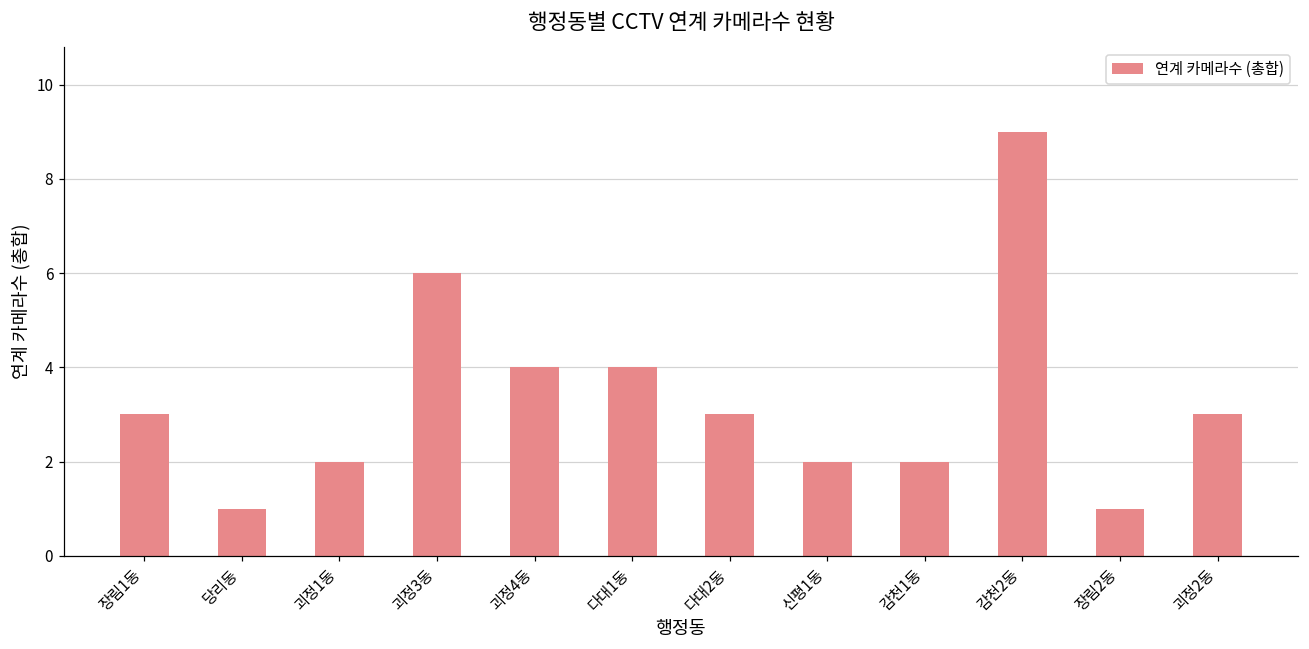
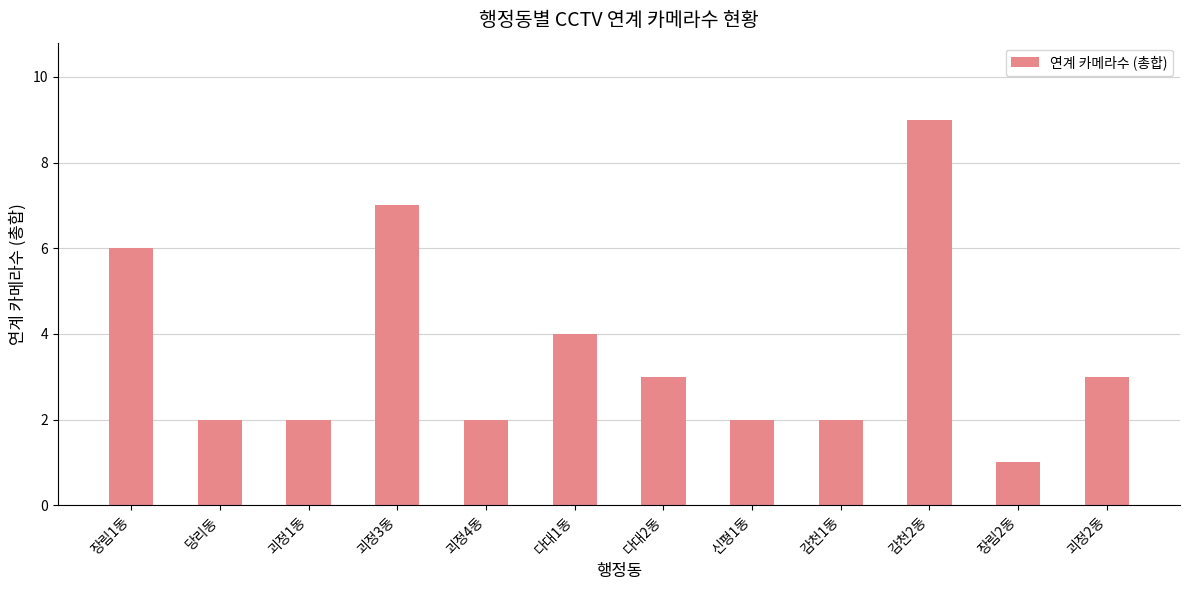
장림1동: 3 -> 6
당리동: 1 -> 2
괴정3동: 6 -> 7
괴정4동: 4 -> 2
